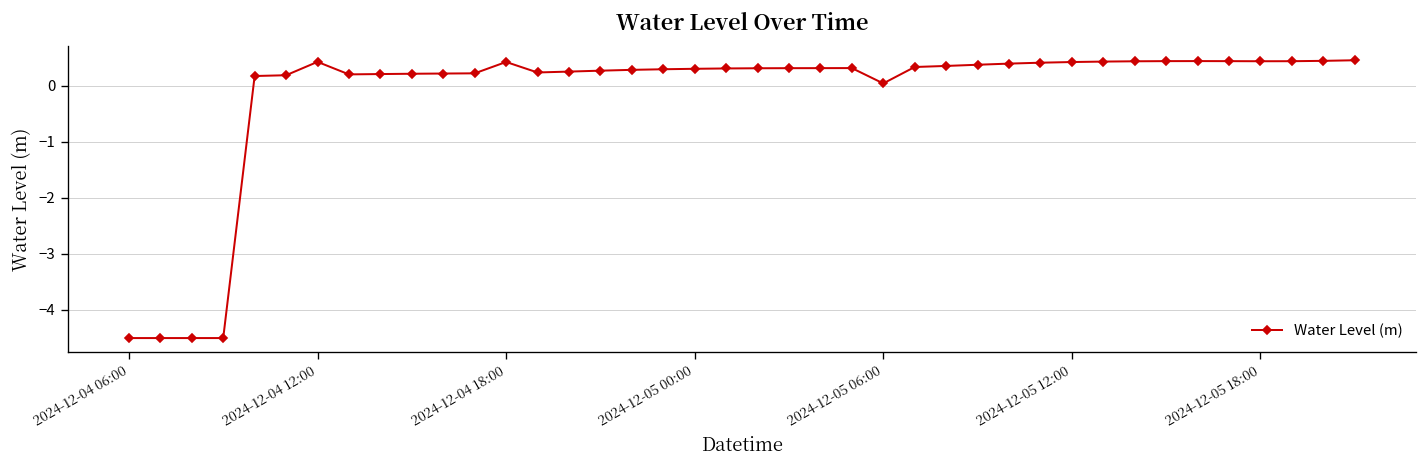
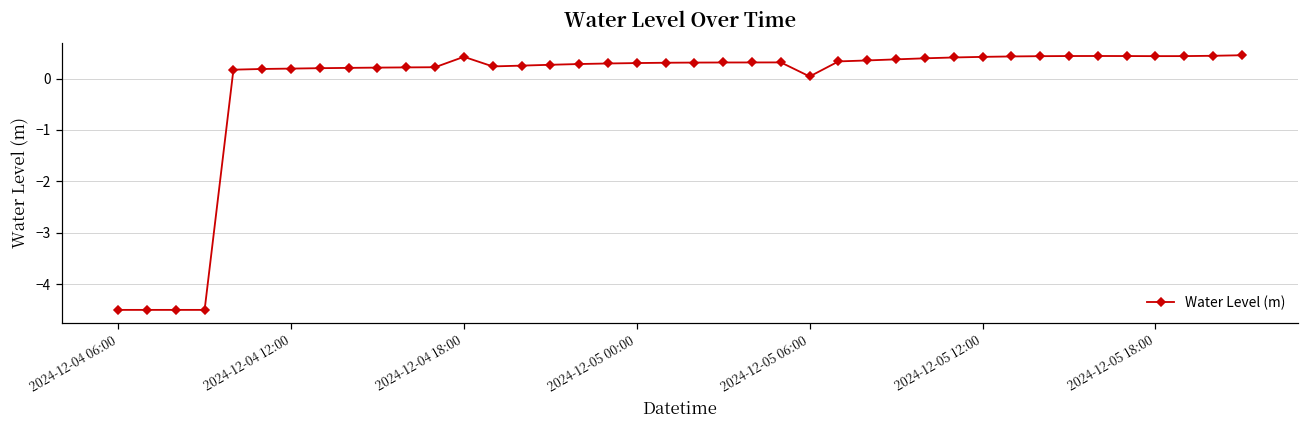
2024-12-04 12:00: 0.4 -> 0.2
